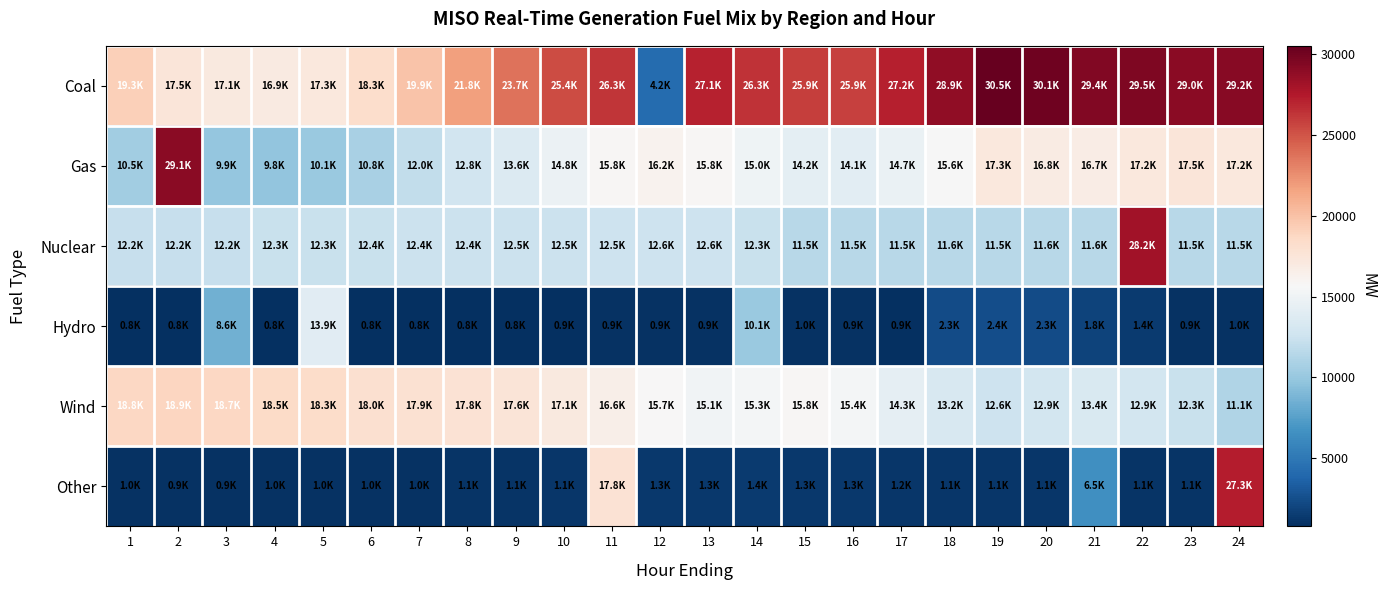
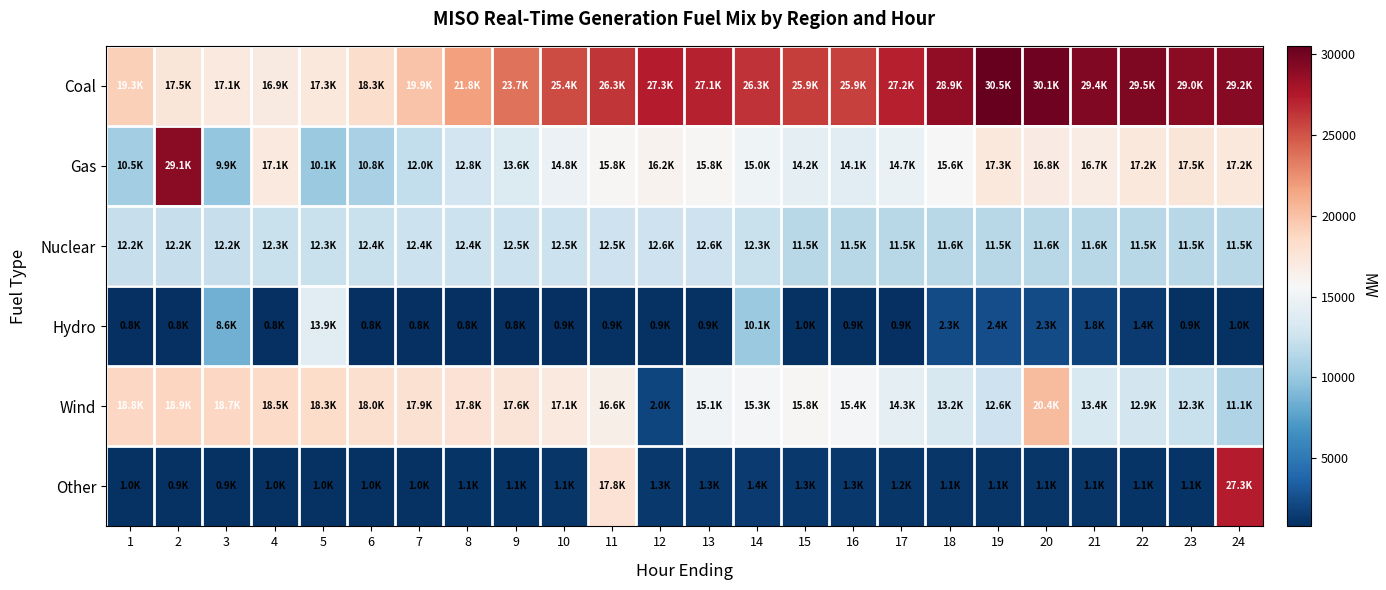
Coal, 12: 4.2K -> 27.3K
Gas, 4: 9.8K -> 17.1K
Nuclear, 22: 28.2K -> 11.5K
Wind, 12: 15.7K -> 2.0K
Wind, 20: 12.9K -> 20.4K
Other, 21: 6.5K -> 1.1K
